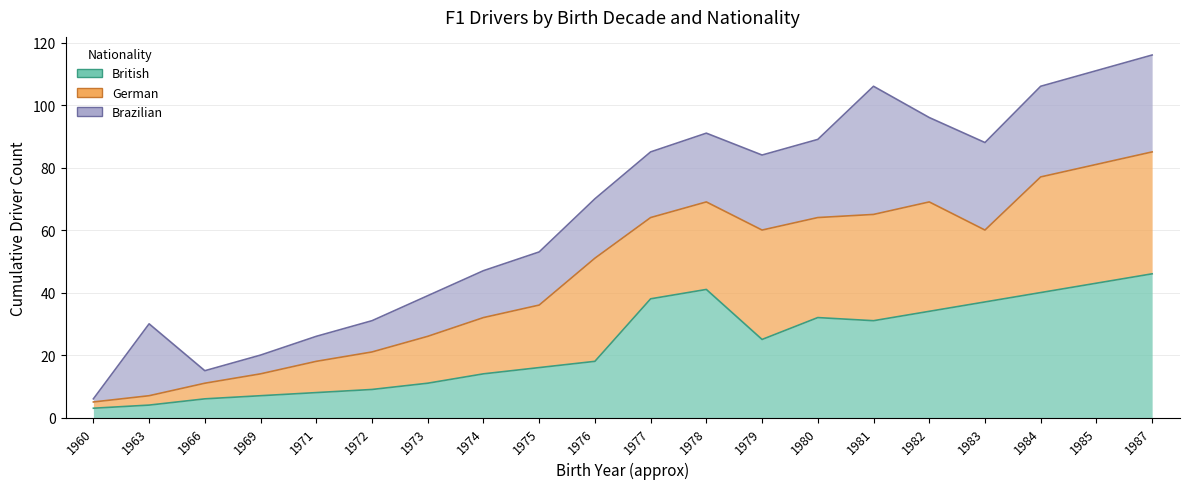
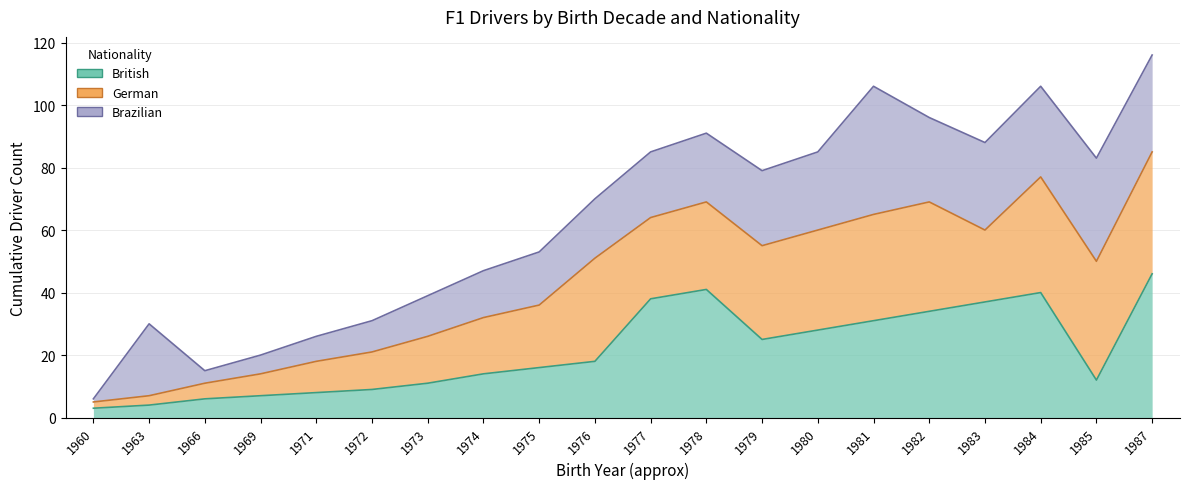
German, 1979: 35 -> 30
British, 1980: 32 -> 28
British, 1985: 43 -> 12
Brazilian, 1985: 30 -> 33
